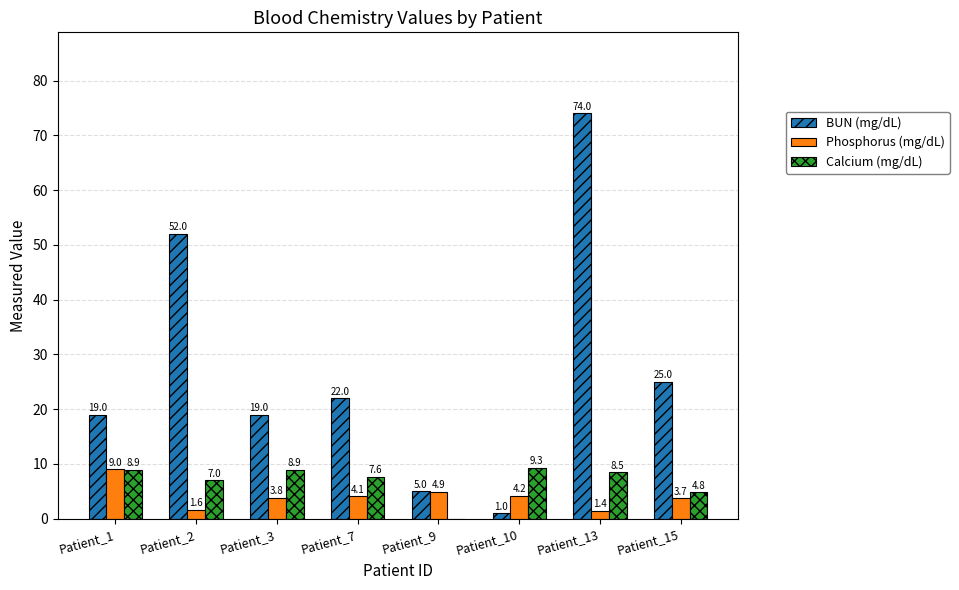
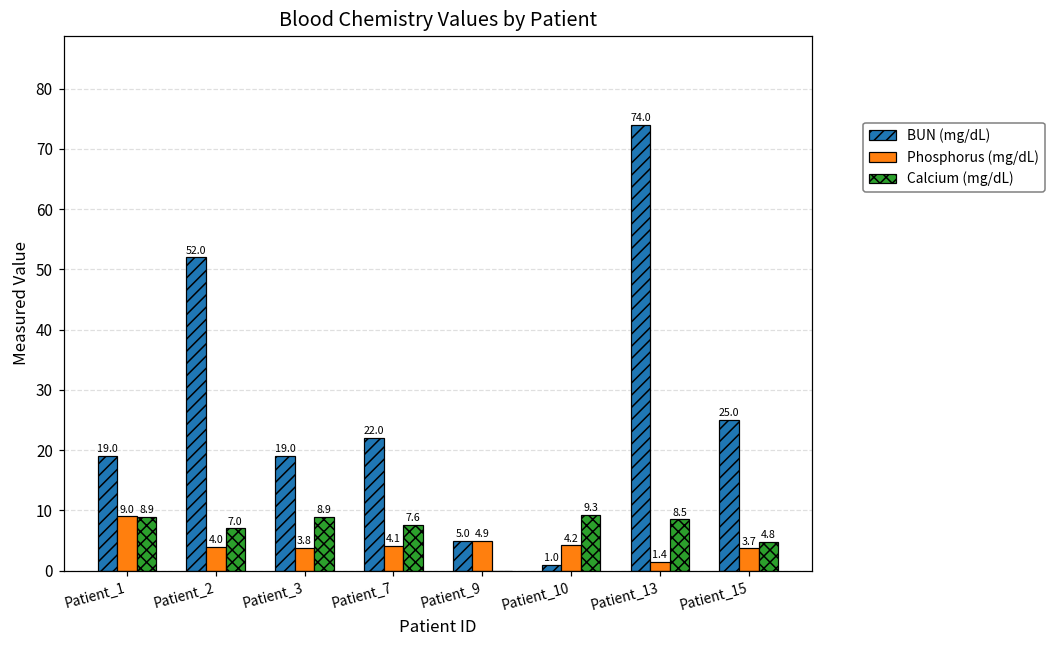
Phosphorus (mg/dL), Patient_2: 1.6 -> 4.0
